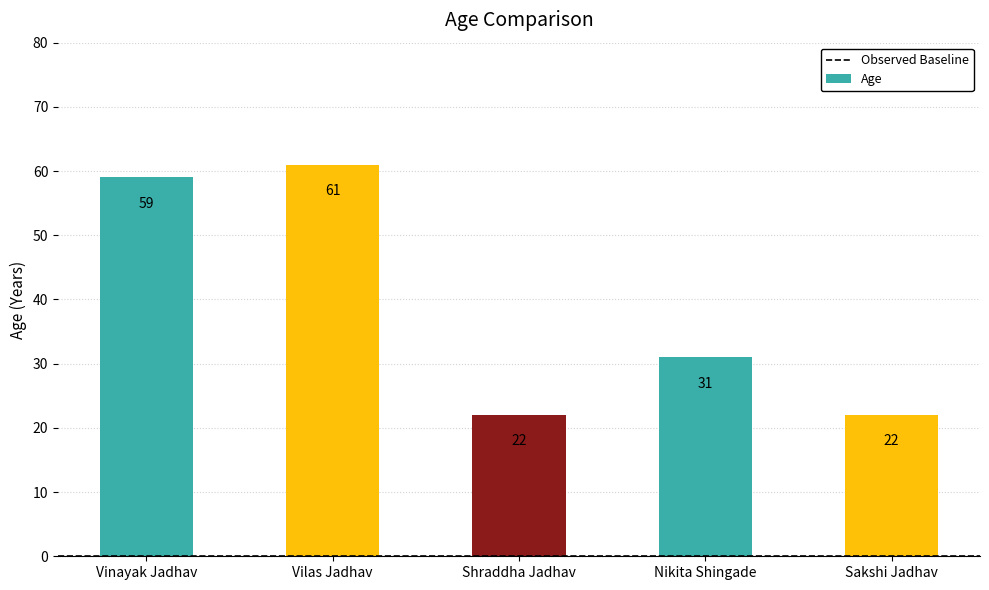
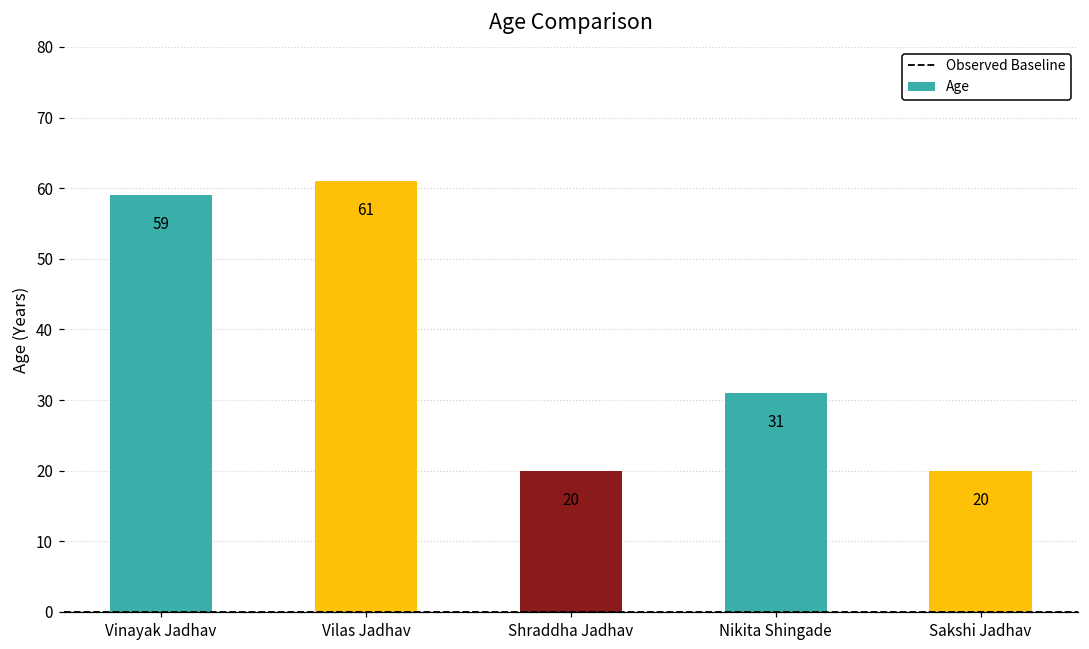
Shraddha Jadhav: 22 -> 20
Sakshi Jadhav: 22 -> 20
